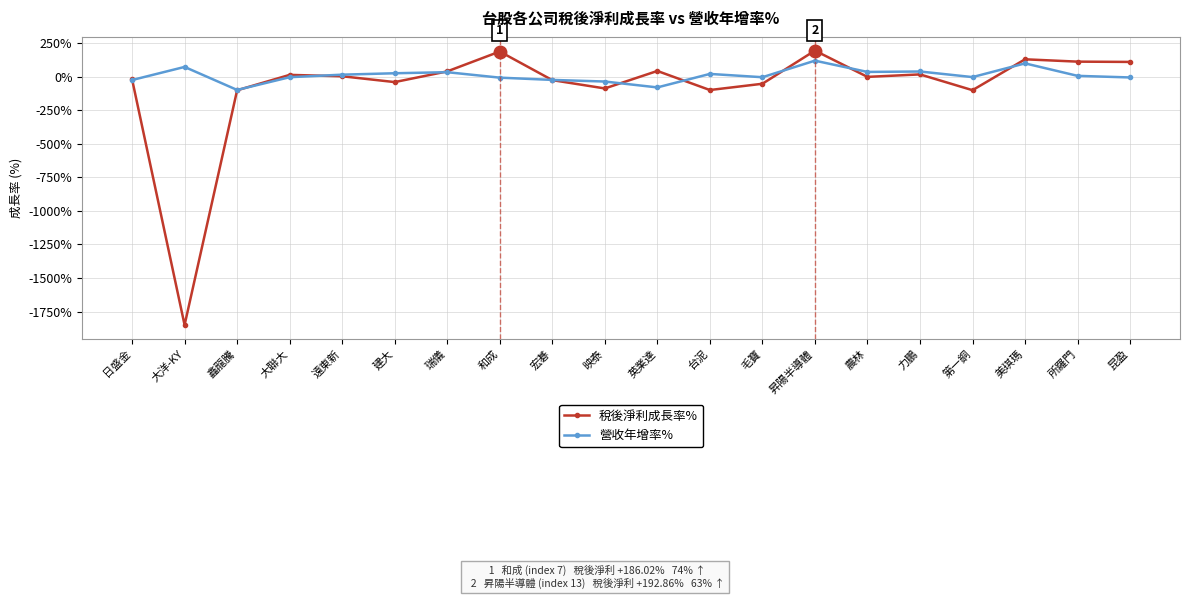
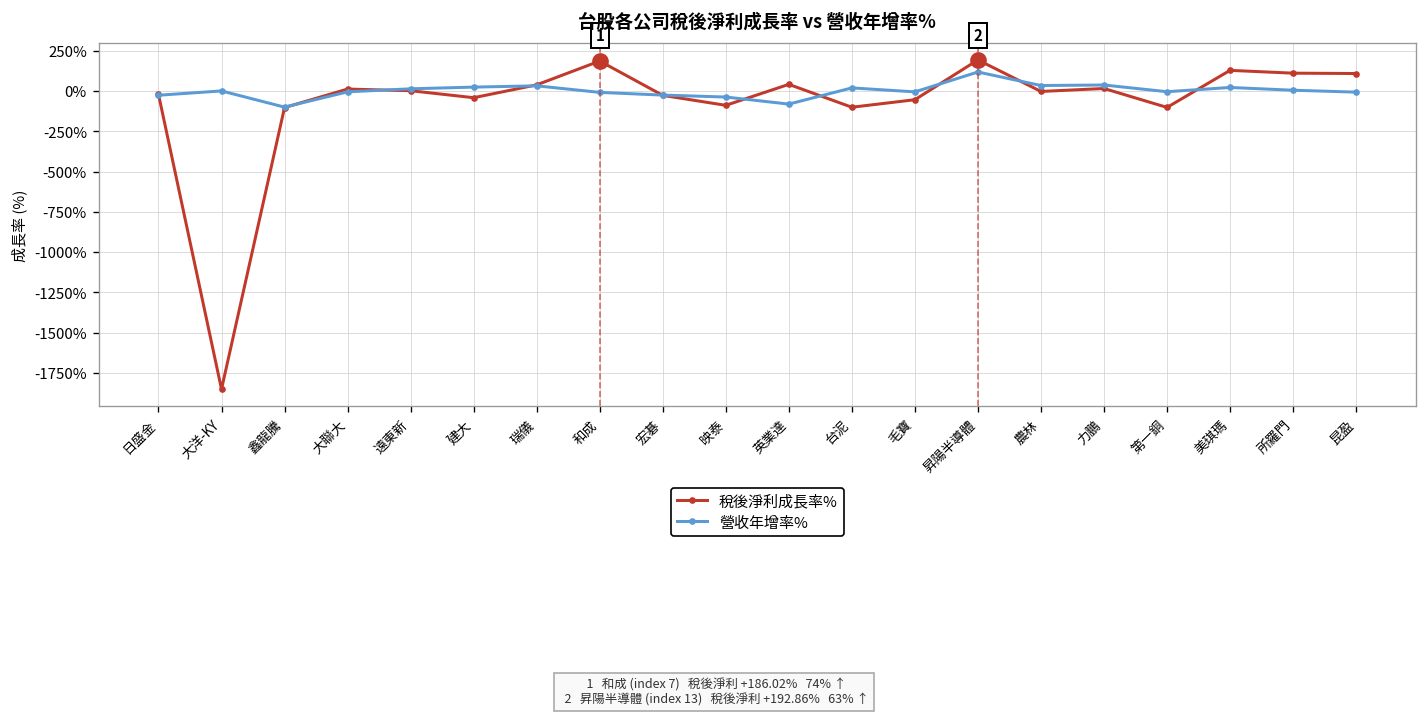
營收年增率%, 大洋-KY: 70% -> 0%
營收年增率%, 美琪瑪: 100% -> 20%
